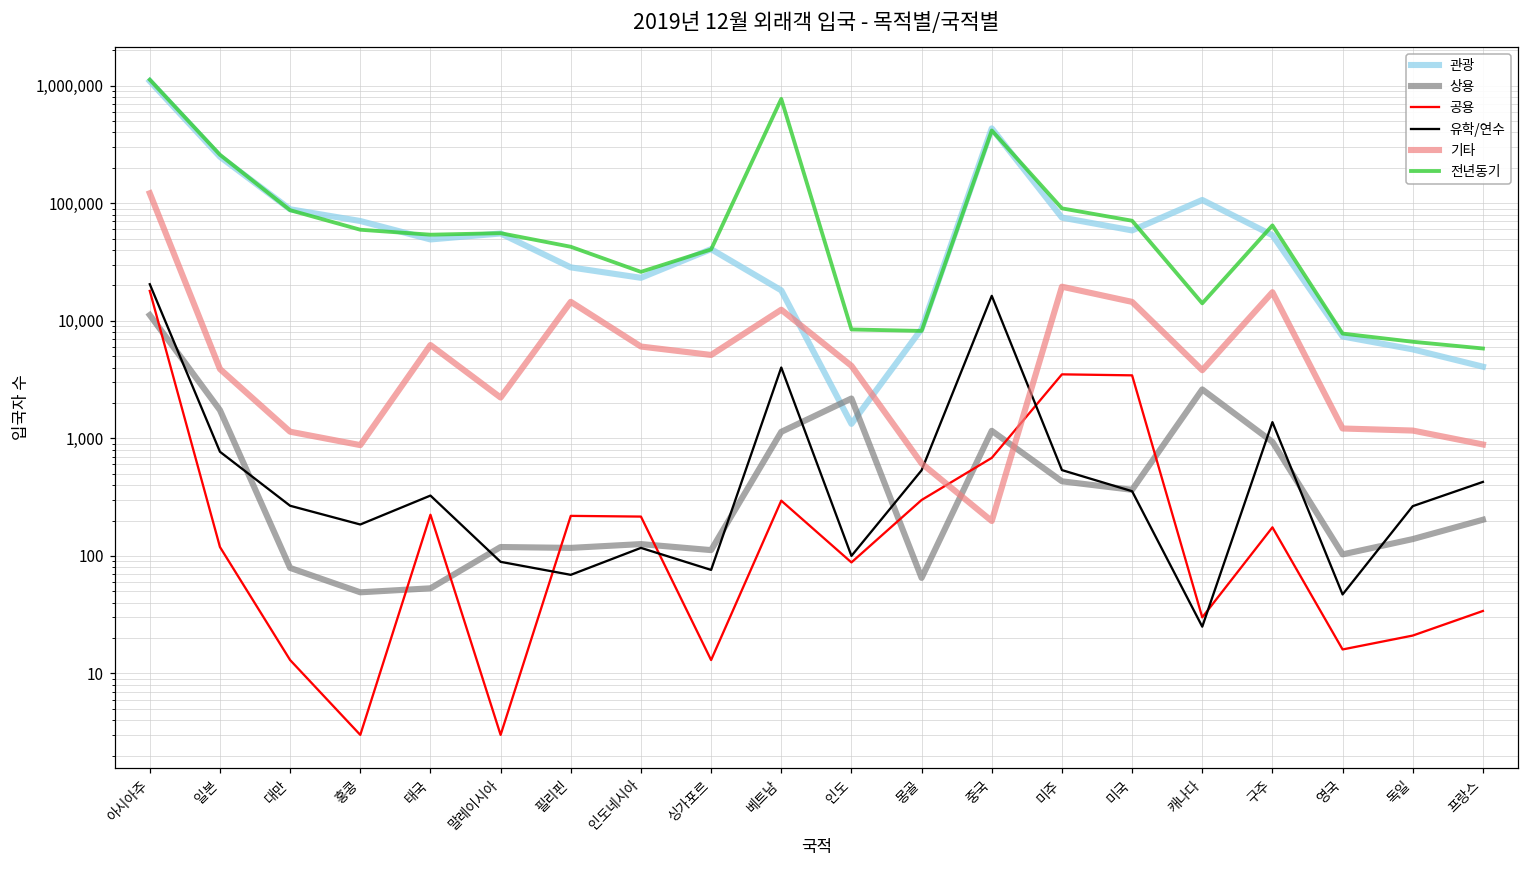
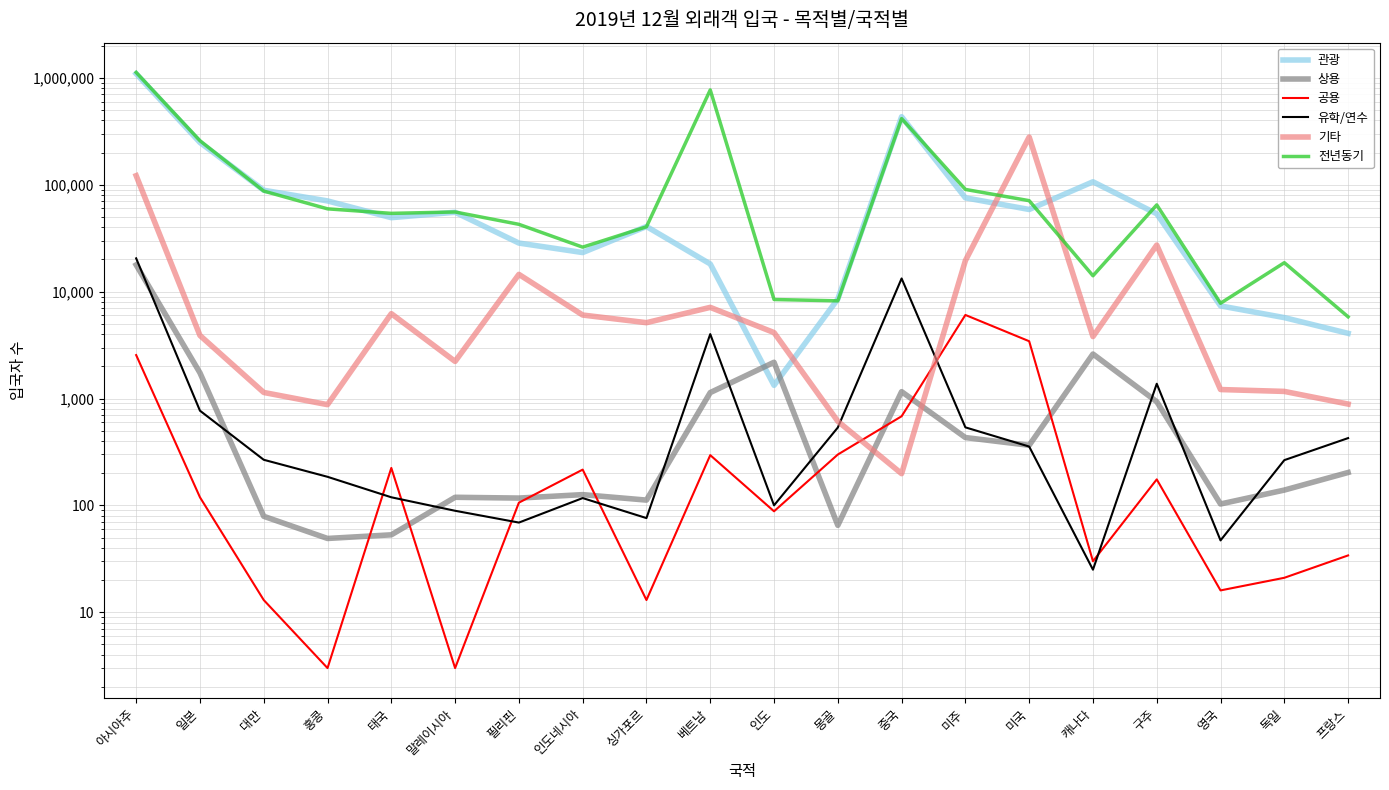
상용, 아시아주: 11,000 -> 18,000
공용, 아시아주: 18,000 -> 2,500
유학/연수, 태국: 330 -> 120
공용, 필리핀: 220 -> 110
기타, 베트남: 12,000 -> 7,000
유학/연수, 중국: 16,000 -> 13,000
공용, 미주: 3,500 -> 6,000
기타, 미국: 14,000 -> 280,000
기타, 구주: 18,000 -> 27,000
전년동기, 독일: 7,000 -> 19,000
